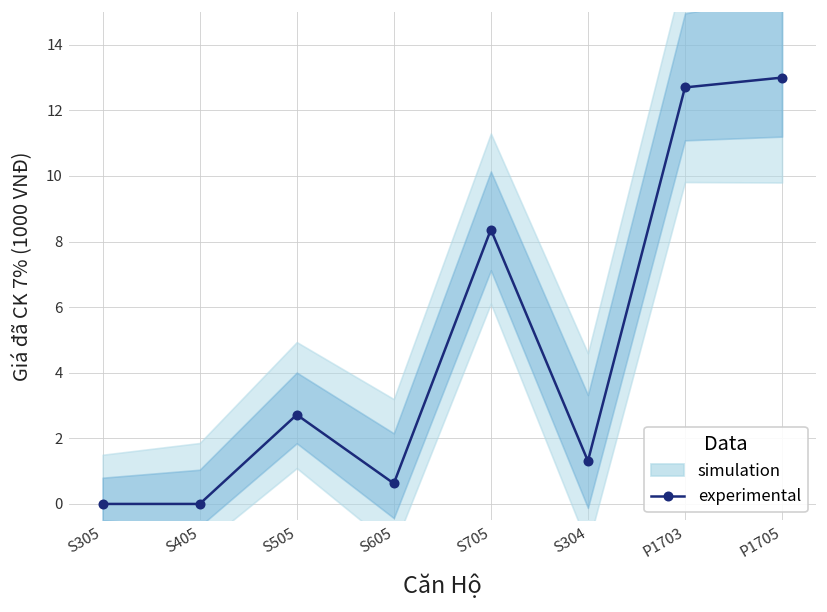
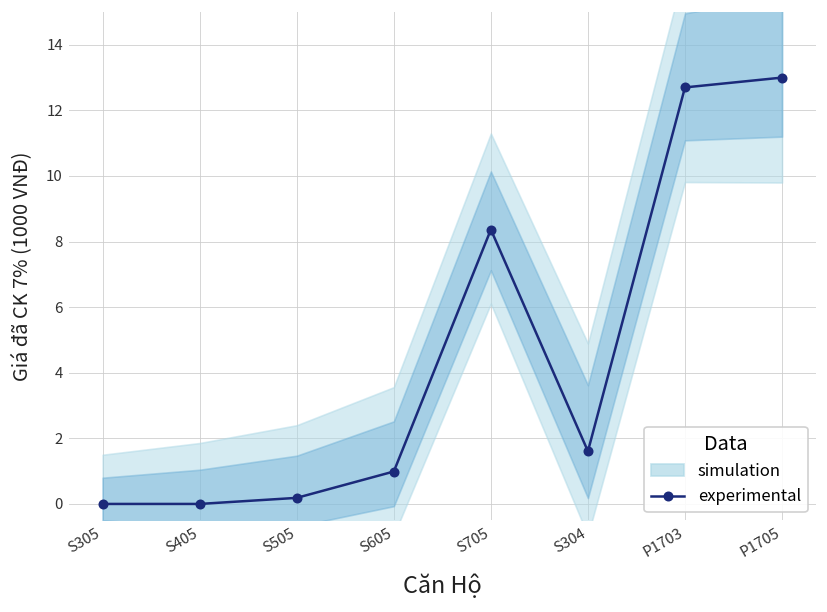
experimental, S505: 2.7 -> 0.2
experimental, S605: 0.6 -> 1.0
experimental, S304: 1.3 -> 1.6
